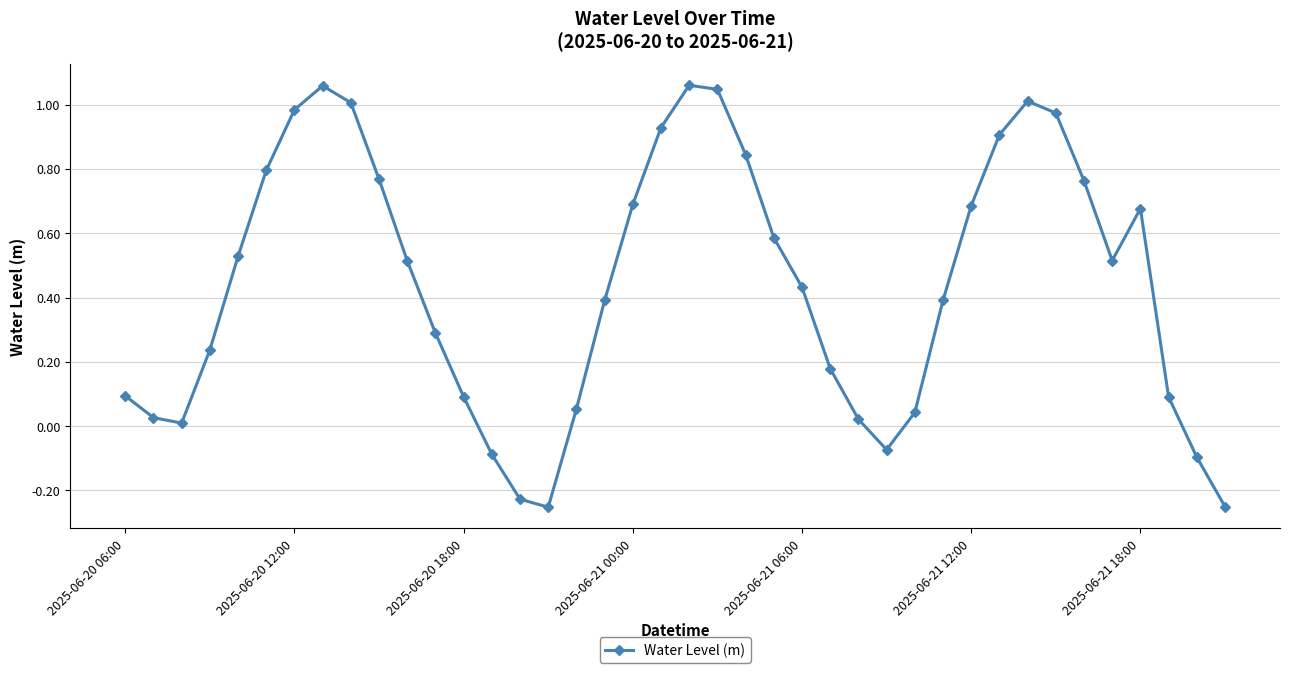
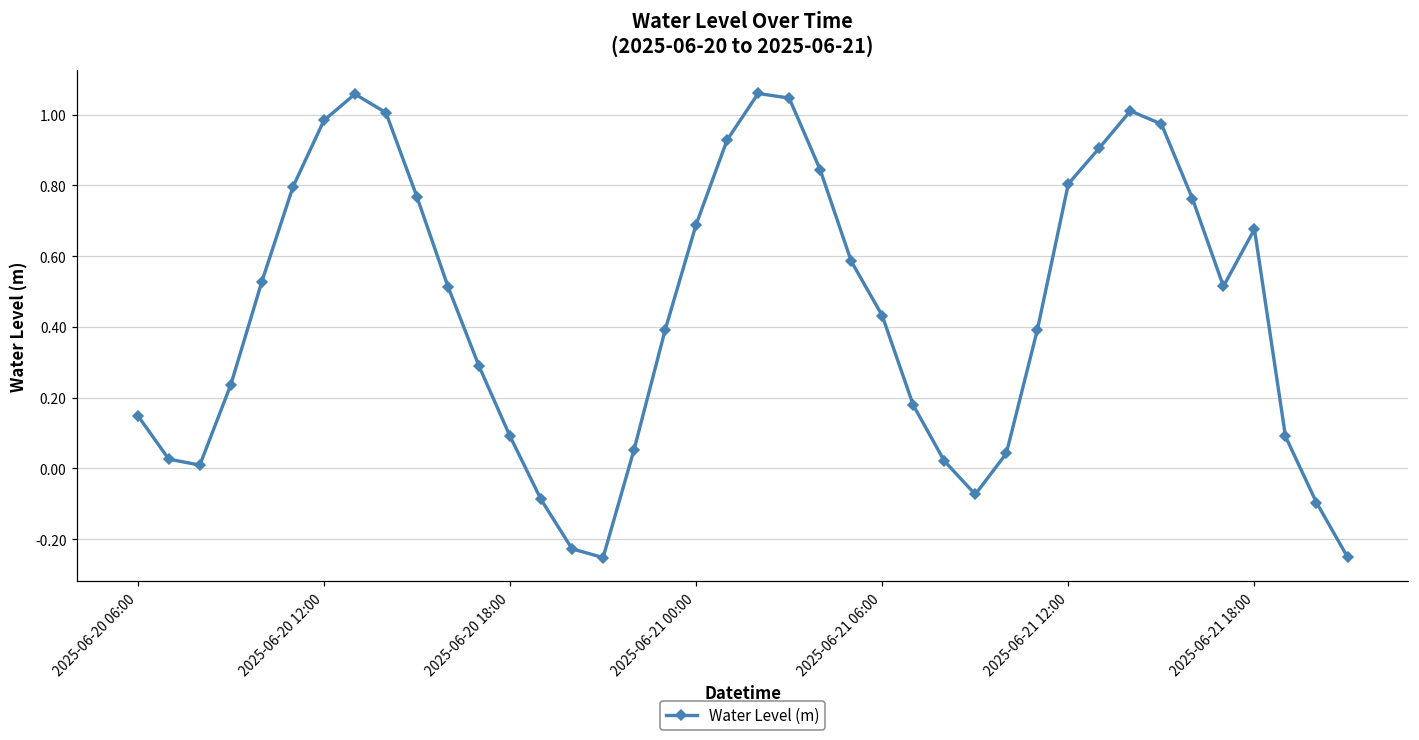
2025-06-20 06:00: 0.09 -> 0.15
2025-06-21 12:00: 0.69 -> 0.80
